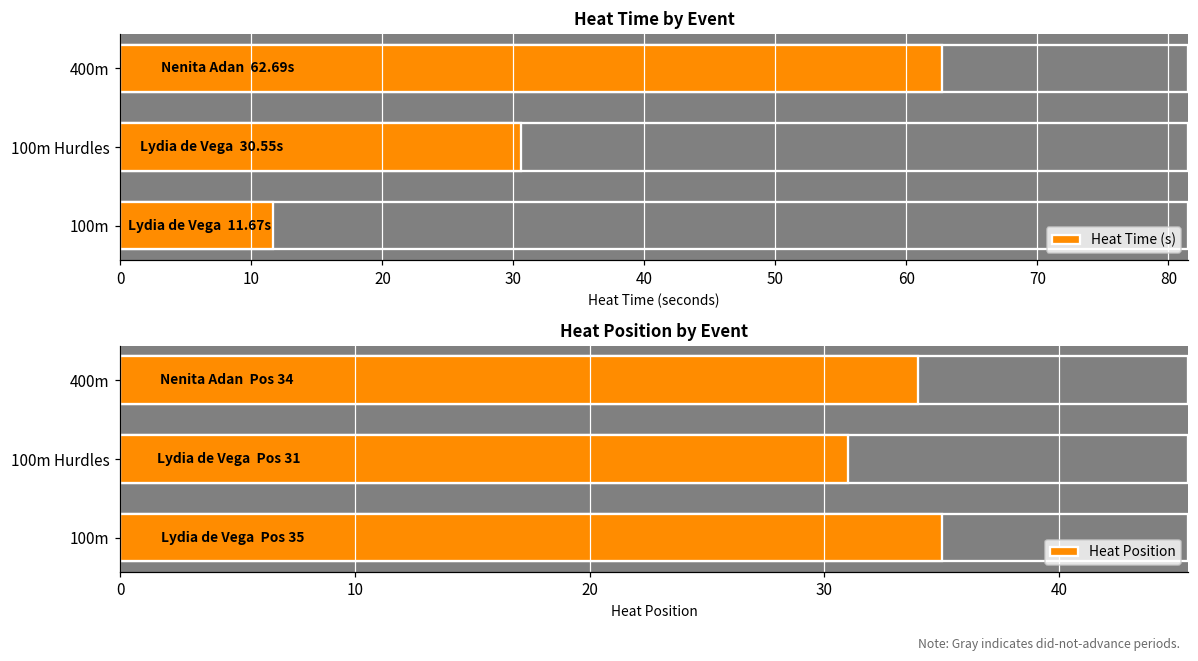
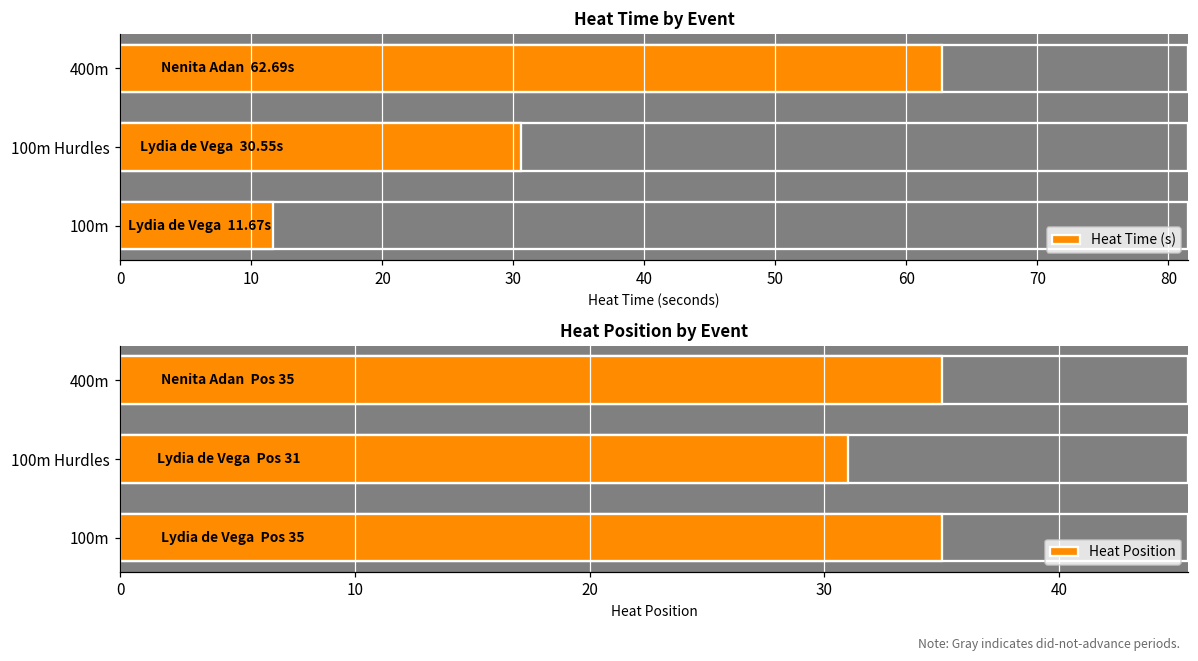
Heat Position by Event, Heat Position, 400m: 34 -> 35
